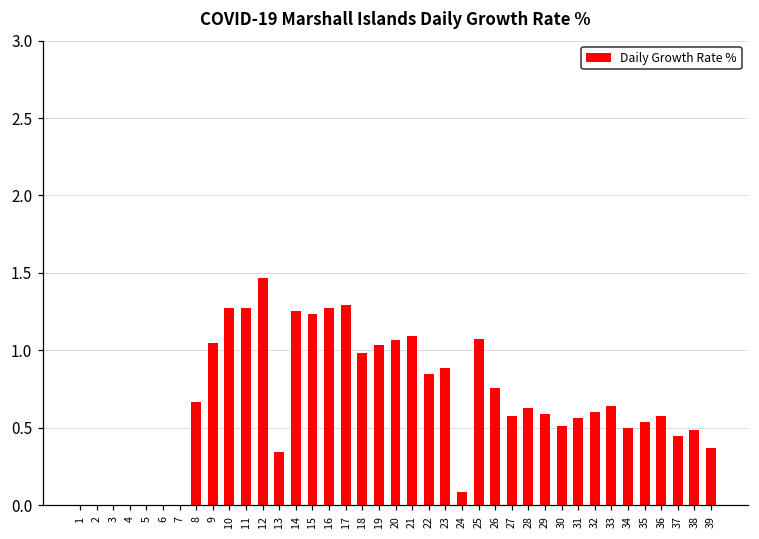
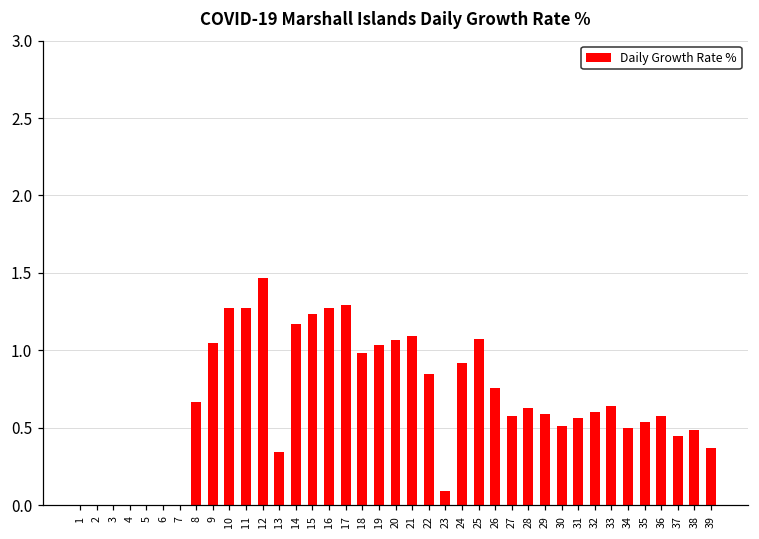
14: 1.26 -> 1.17
23: 0.89 -> 0.09
24: 0.09 -> 0.92
